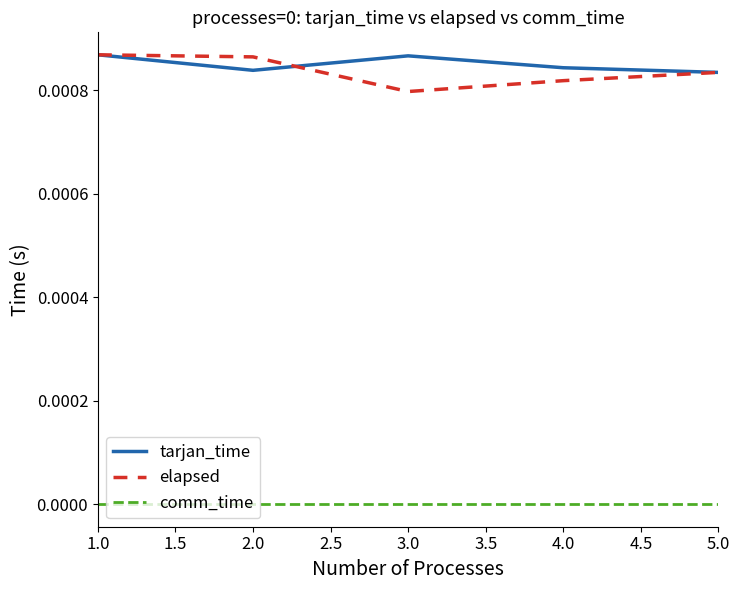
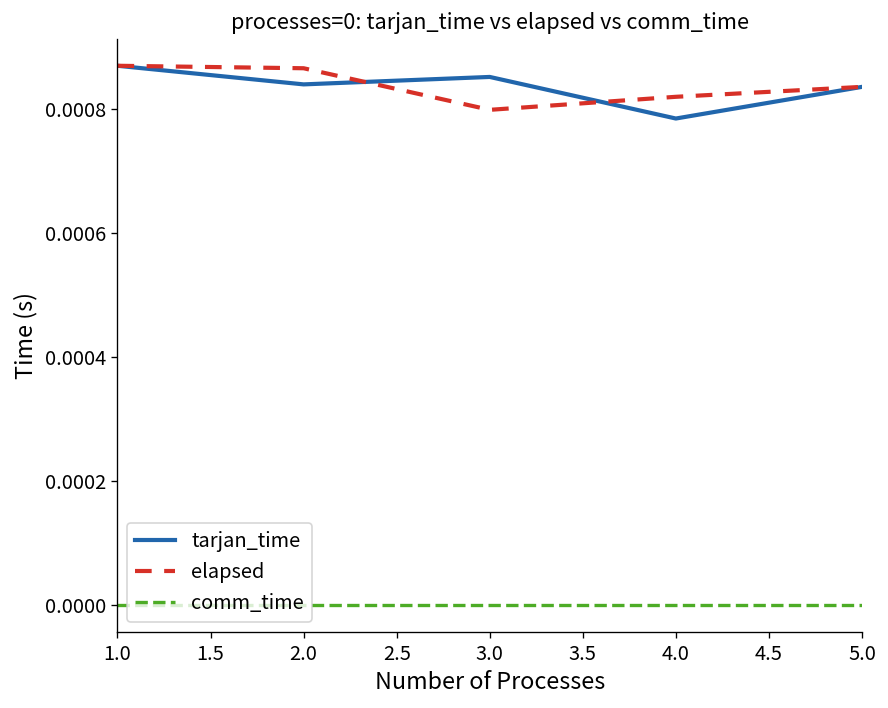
tarjan_time, 3.0: 0.00087 -> 0.00085
tarjan_time, 4.0: 0.00084 -> 0.00078
